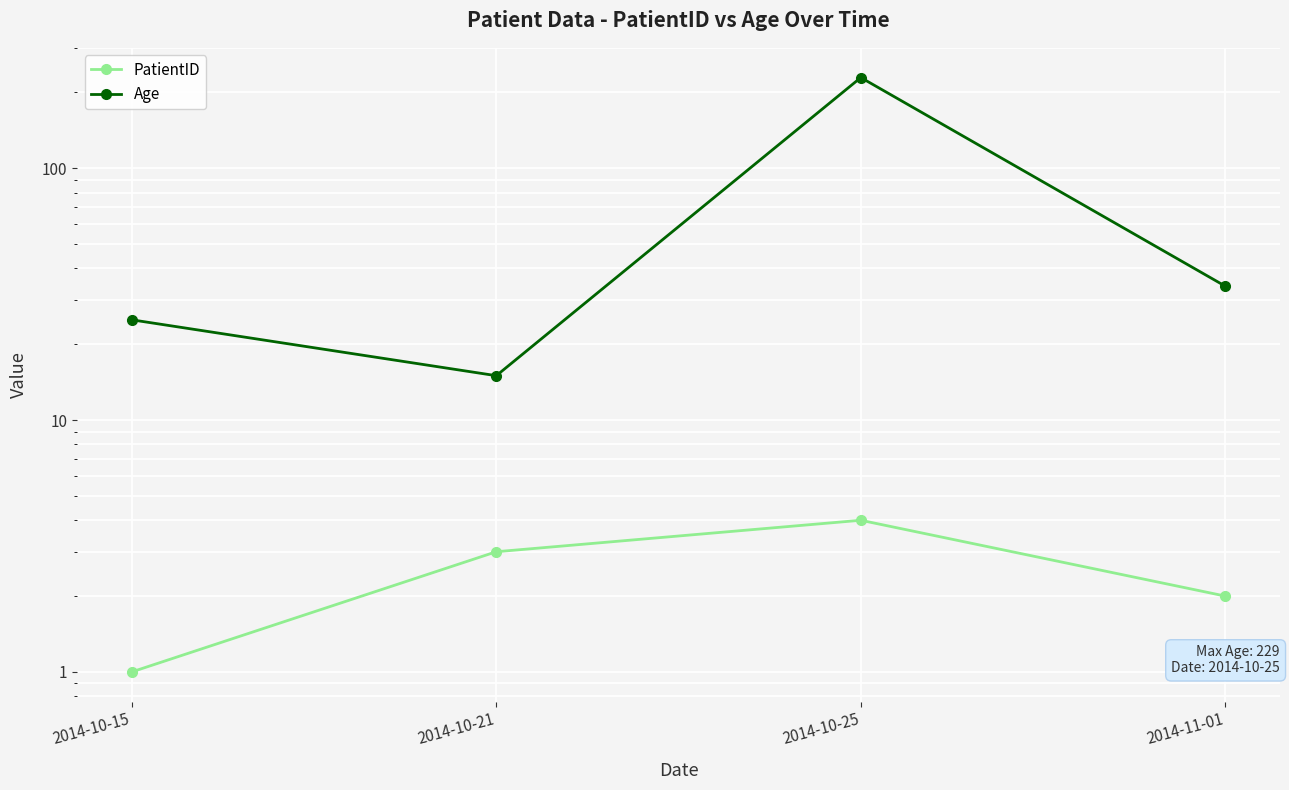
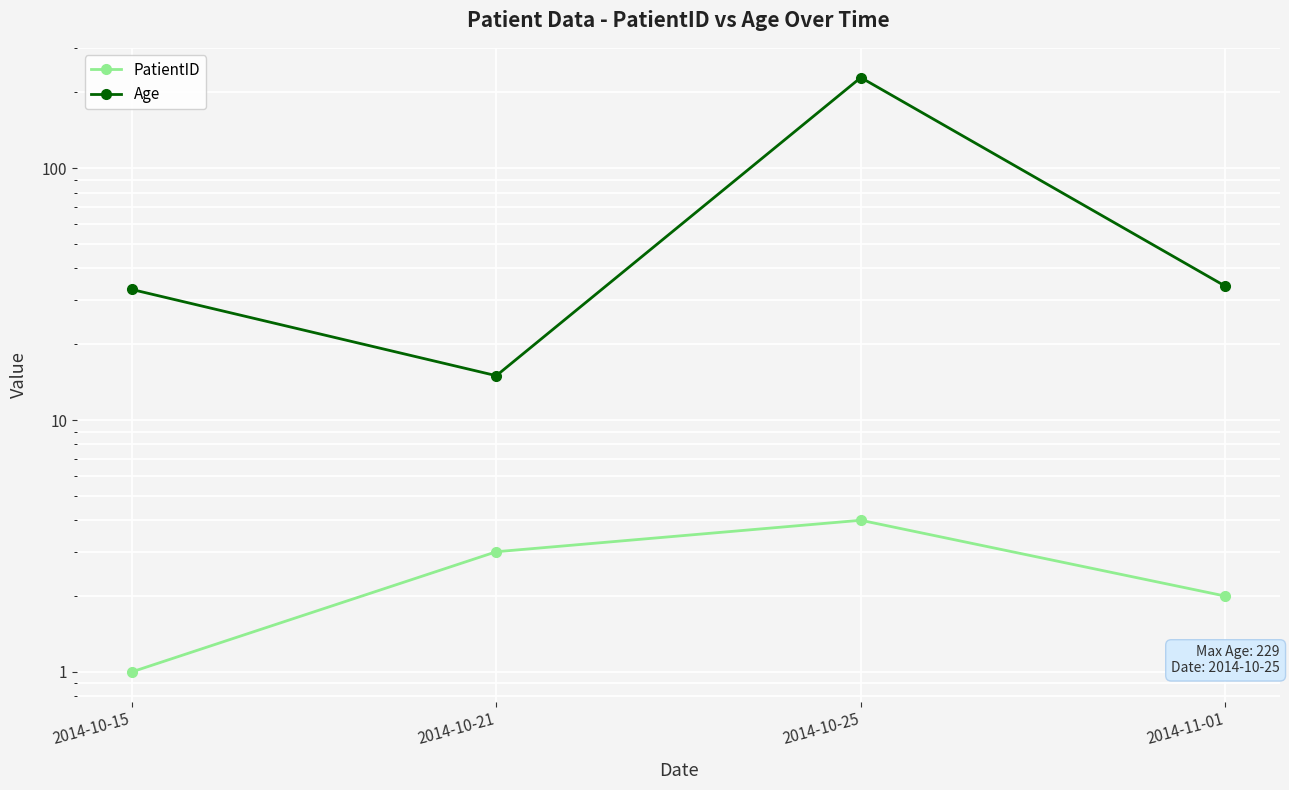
Age, 2014-10-15: 25 -> 33
